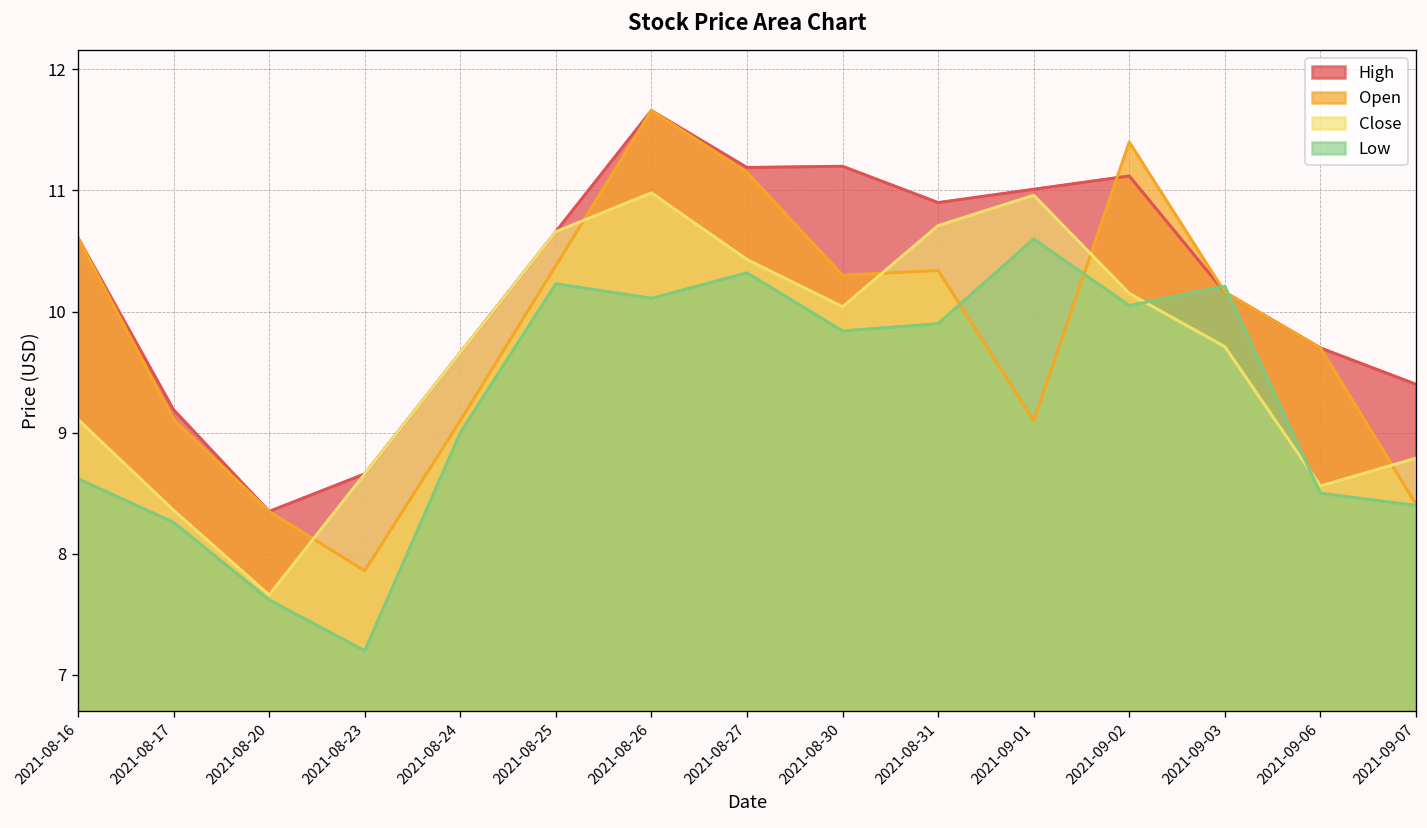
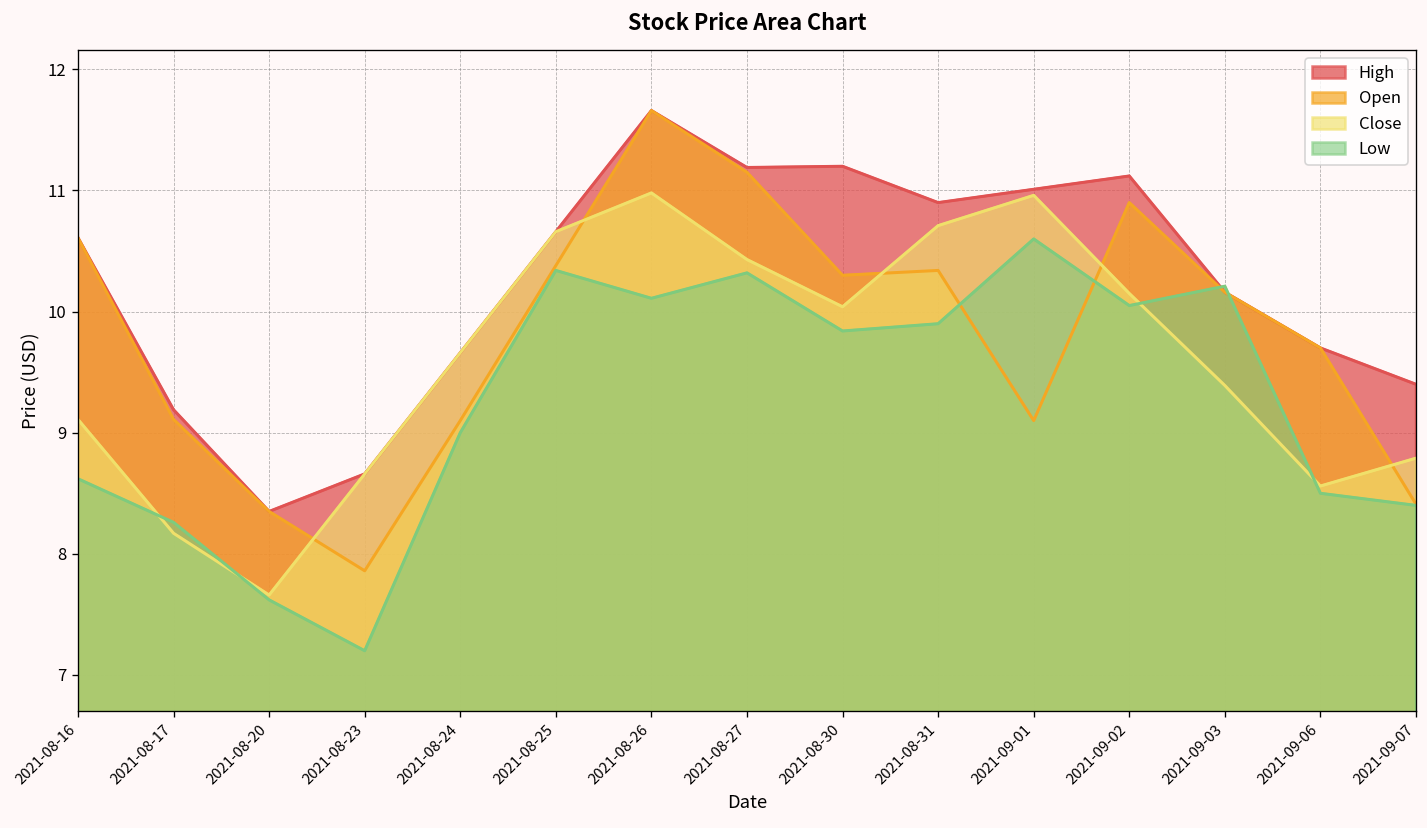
Close, 2021-08-17: 8.36 -> 8.17
Low, 2021-08-25: 10.23 -> 10.34
Open, 2021-09-02: 11.4 -> 10.9
Close, 2021-09-03: 9.71 -> 9.39
